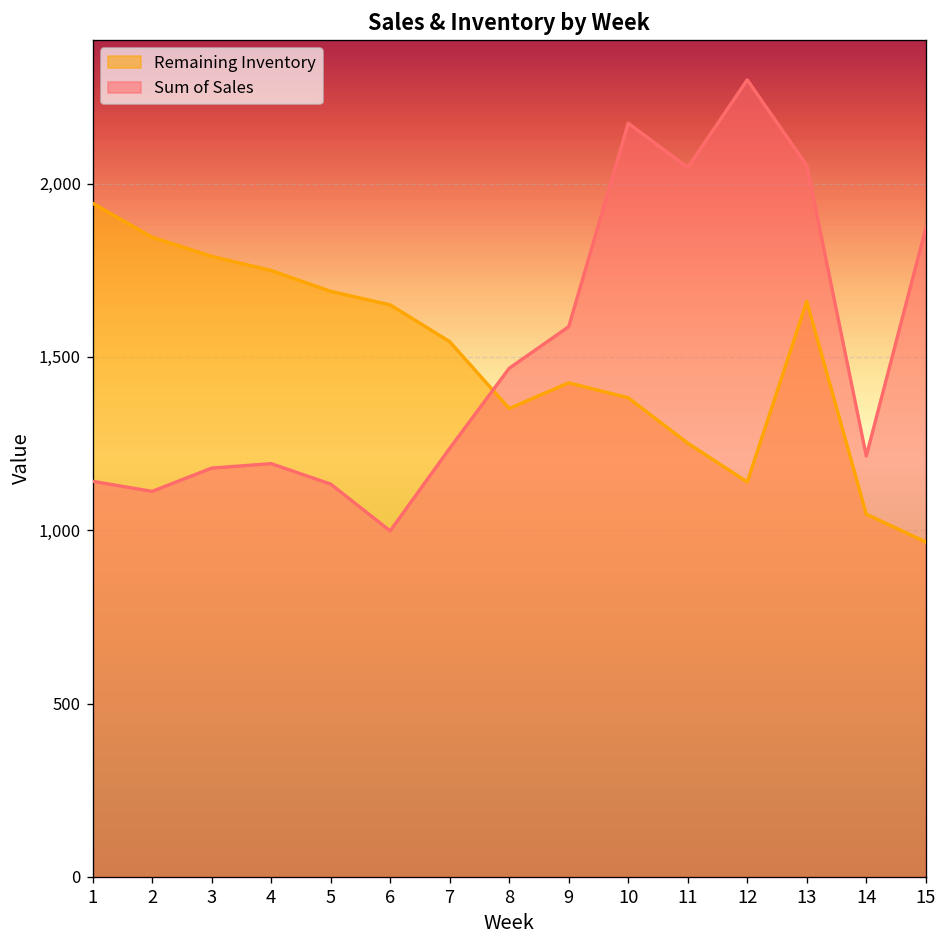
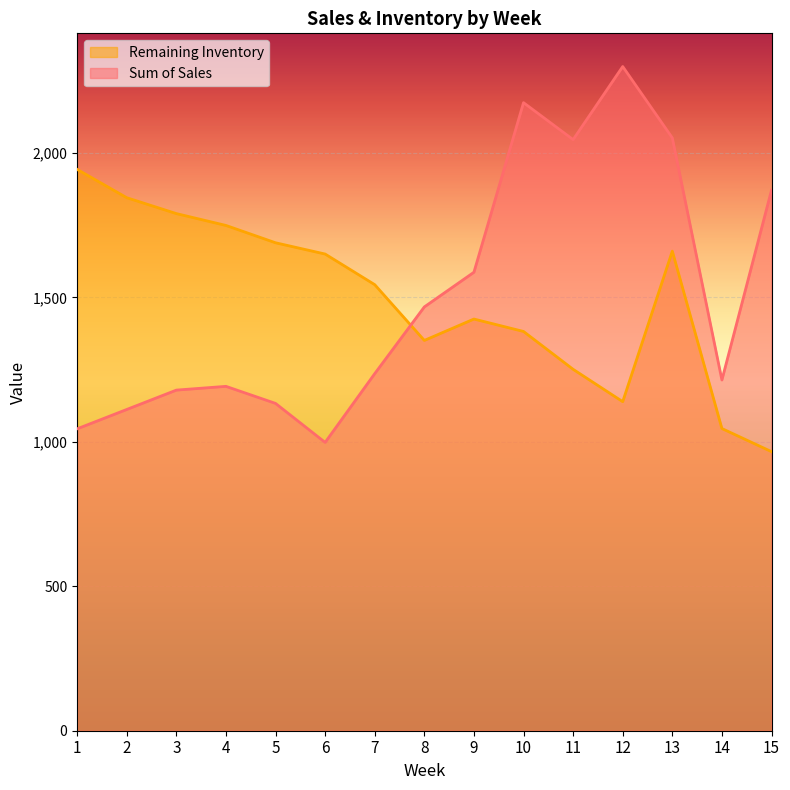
Sum of Sales, 1: 1,140 -> 1,050
